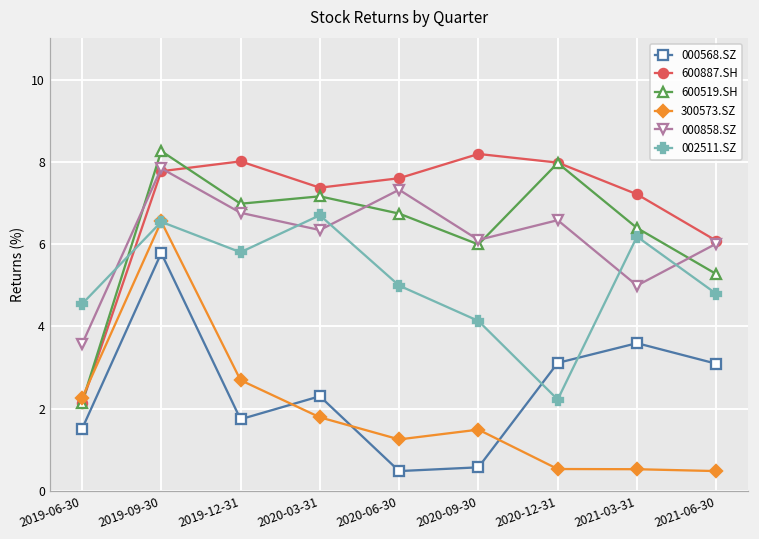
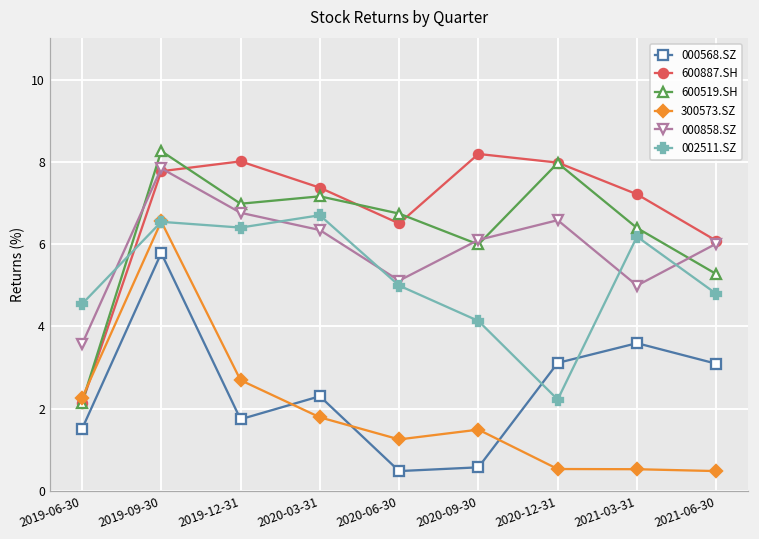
002511.SZ, 2019-12-31: 5.8 -> 6.4
600887.SH, 2020-06-30: 7.6 -> 6.5
000858.SZ, 2020-06-30: 7.3 -> 5.1
